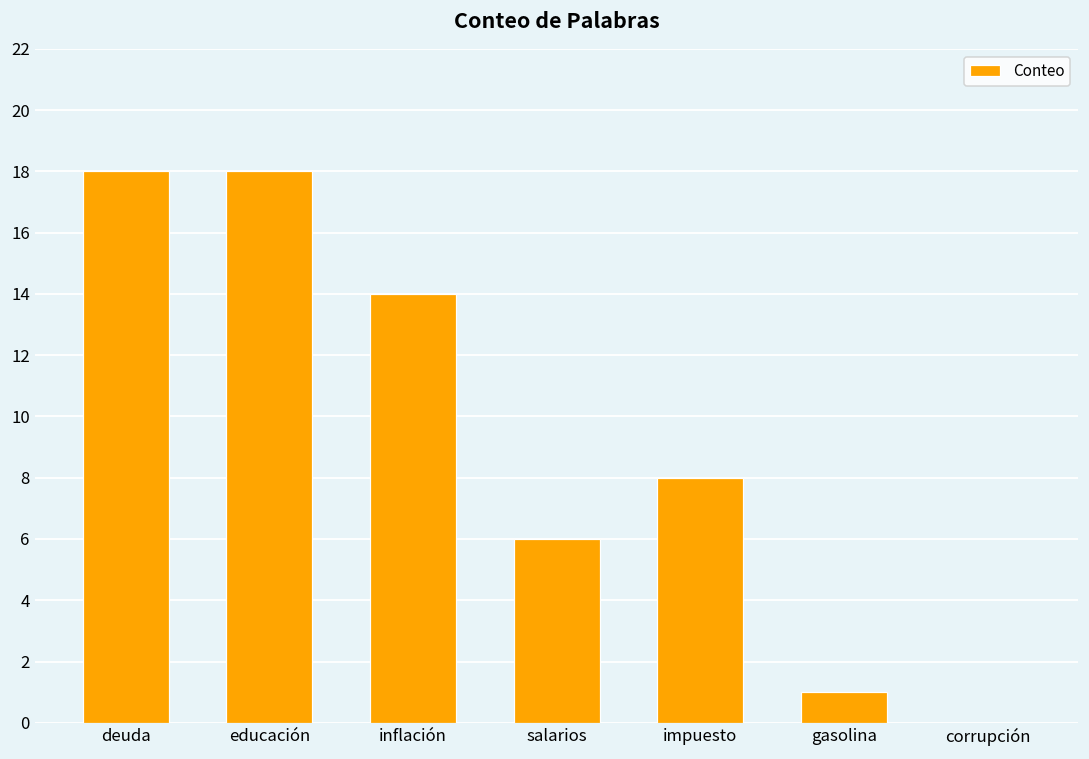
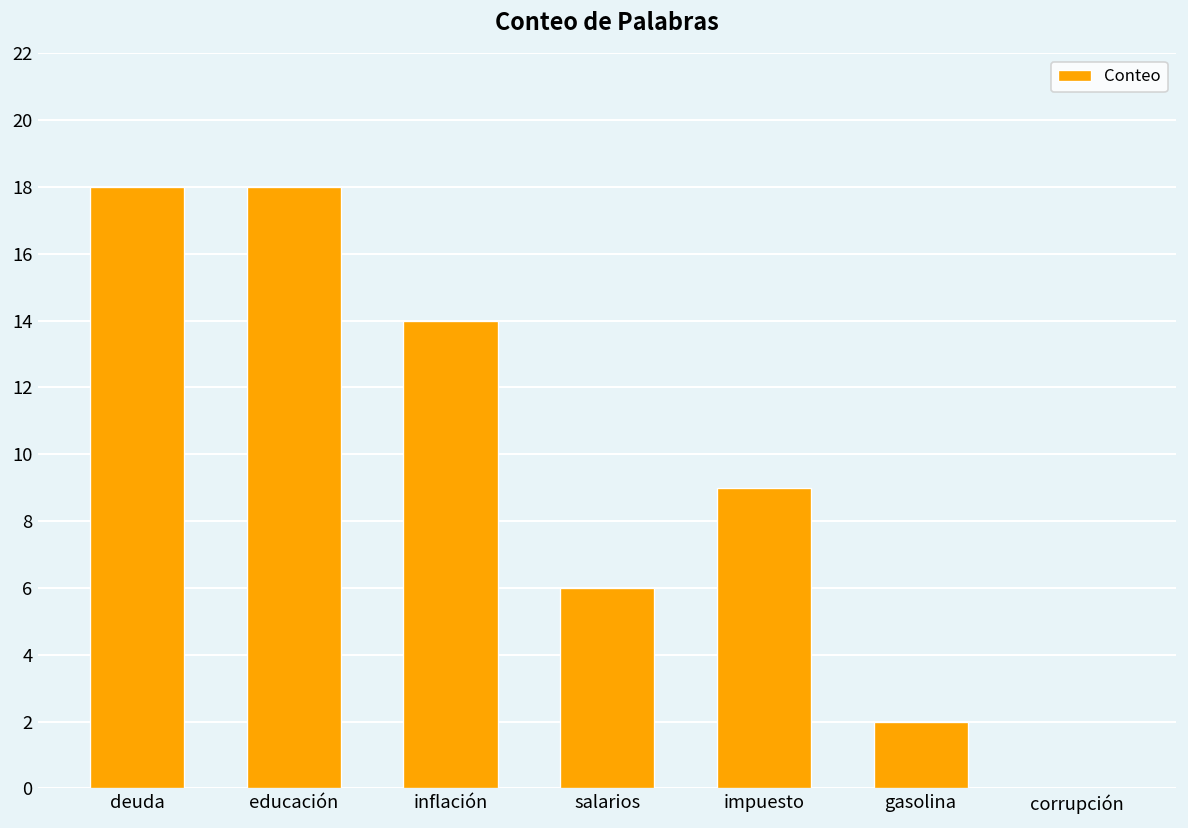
impuesto: 8 -> 9
gasolina: 1 -> 2
